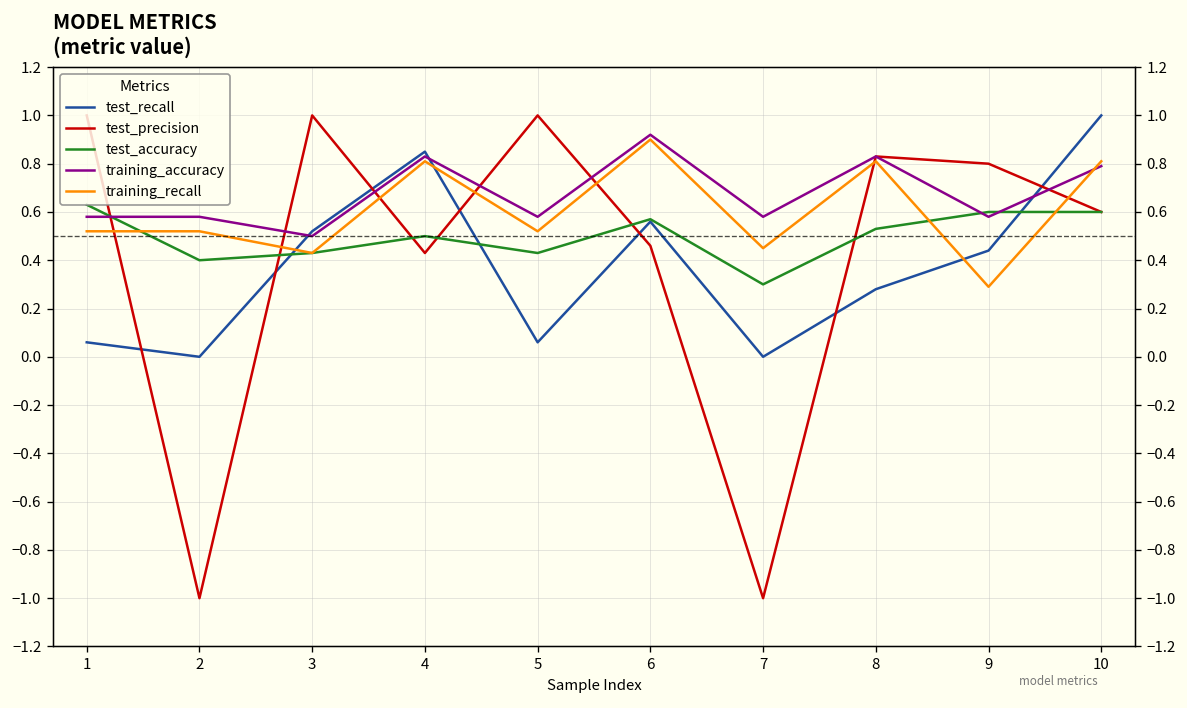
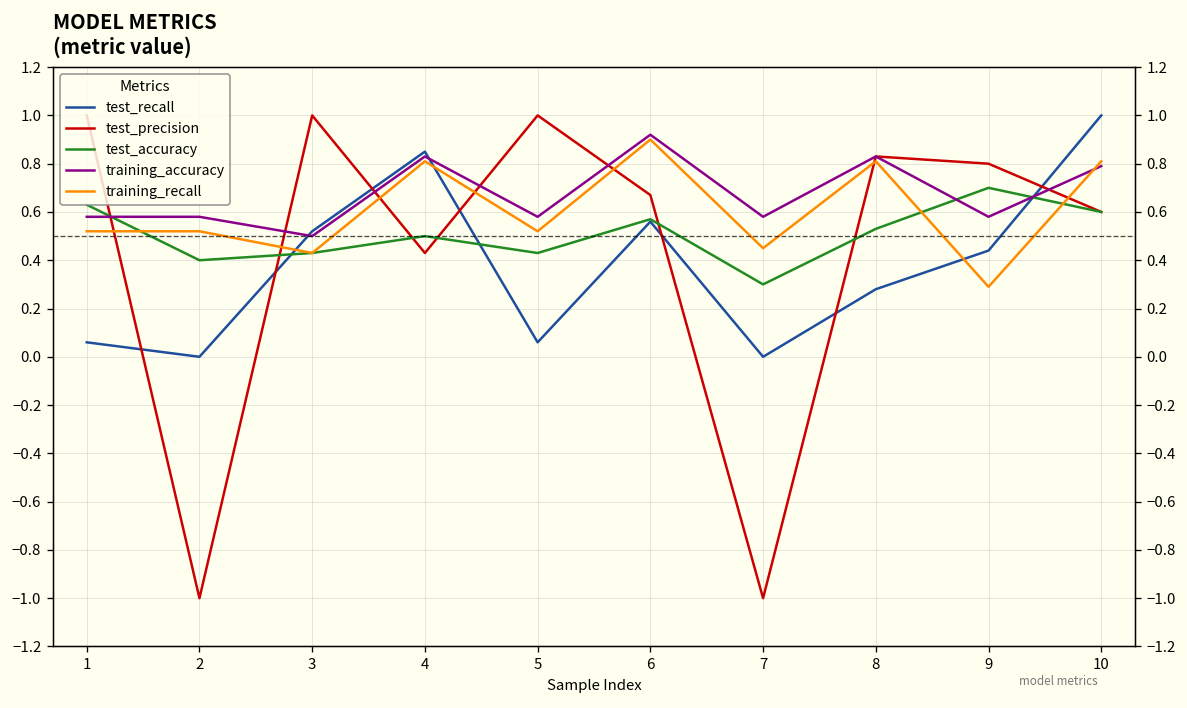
test_precision, 6: 0.46 -> 0.67
test_accuracy, 9: 0.6 -> 0.7
